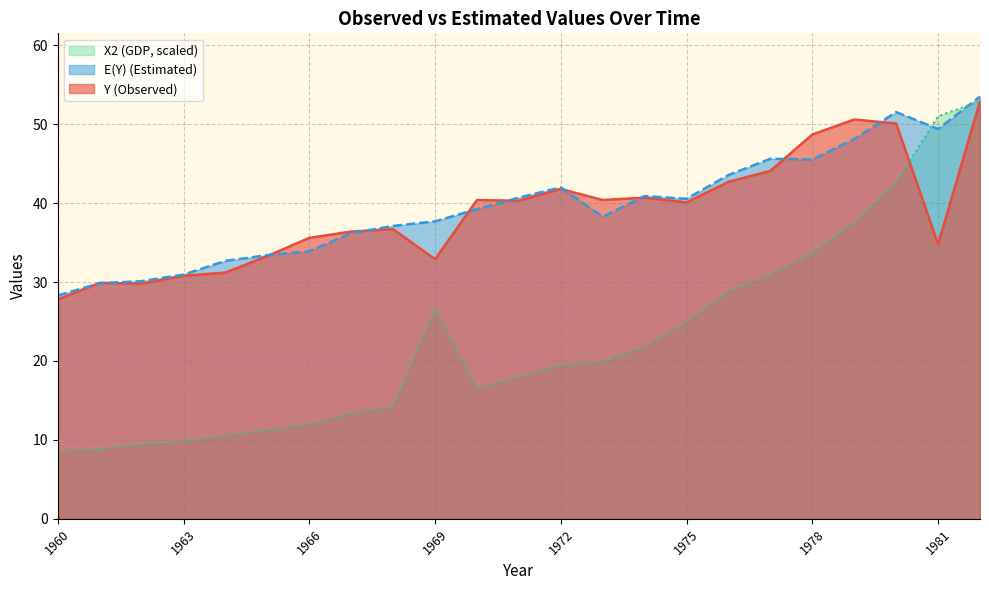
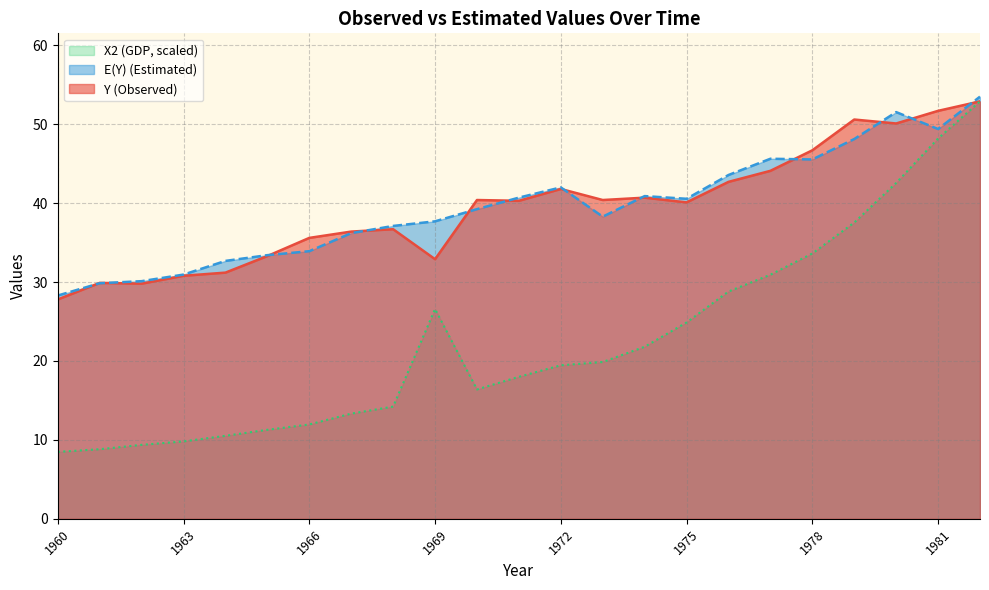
Y (Observed), 1978: 49 -> 47
X2 (GDP, scaled), 1981: 51 -> 48
Y (Observed), 1981: 35 -> 52
